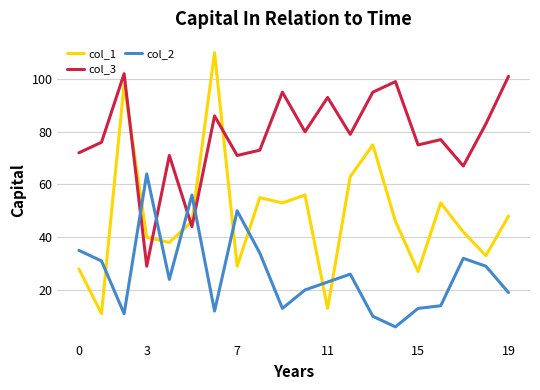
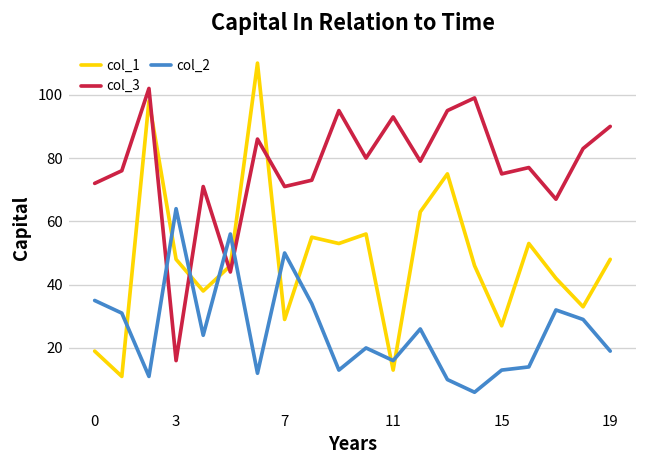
col_1, 0: 28 -> 19
col_1, 3: 40 -> 48
col_3, 3: 29 -> 16
col_2, 11: 23 -> 16
col_3, 19: 101 -> 90
